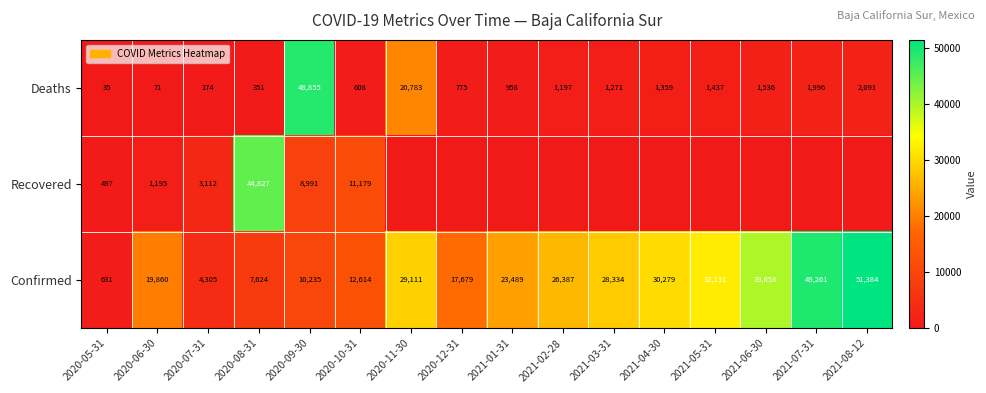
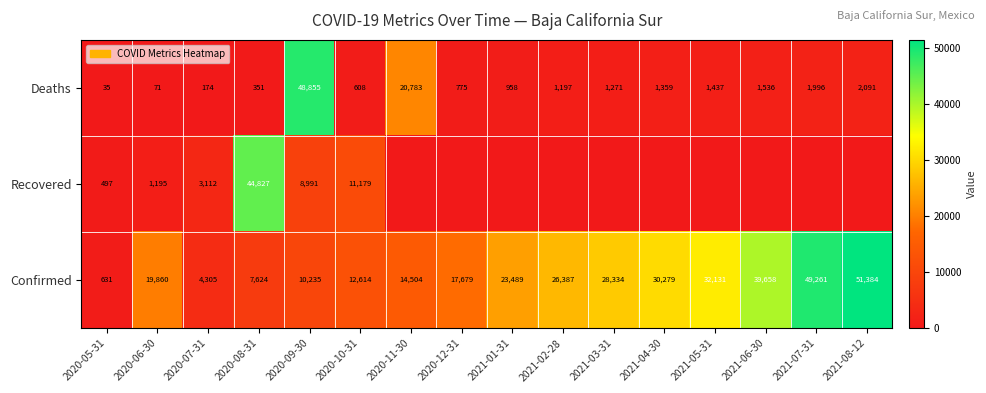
Confirmed, 2020-11-30: 29,111 -> 14,504
